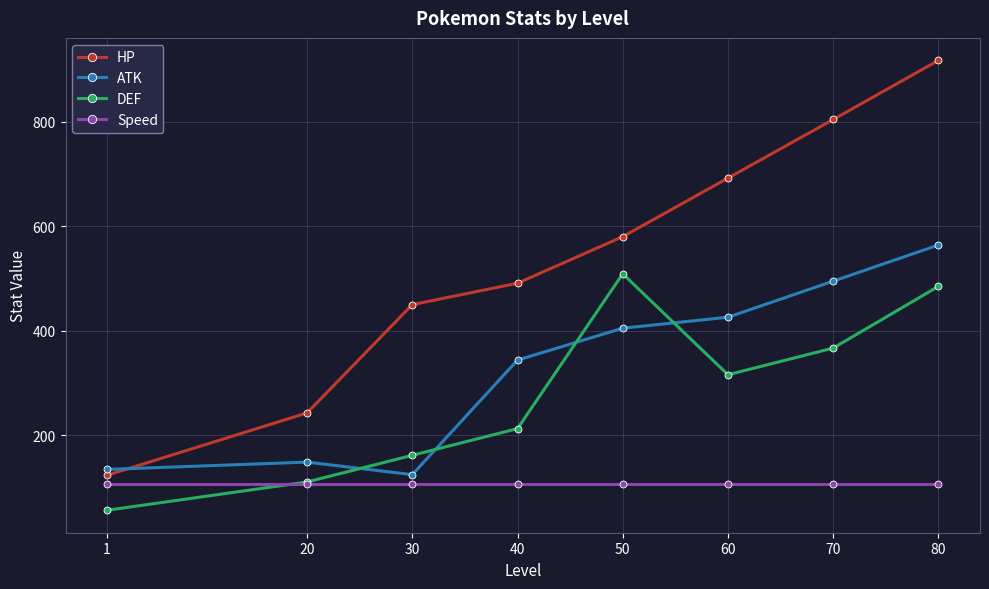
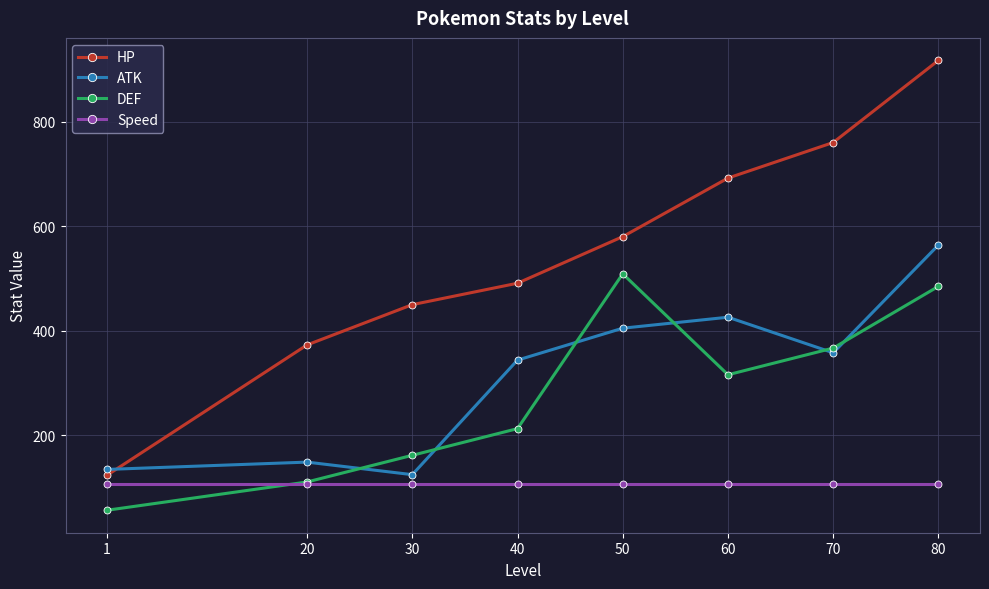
HP, 20: 240 -> 370
HP, 70: 800 -> 760
ATK, 70: 500 -> 360
